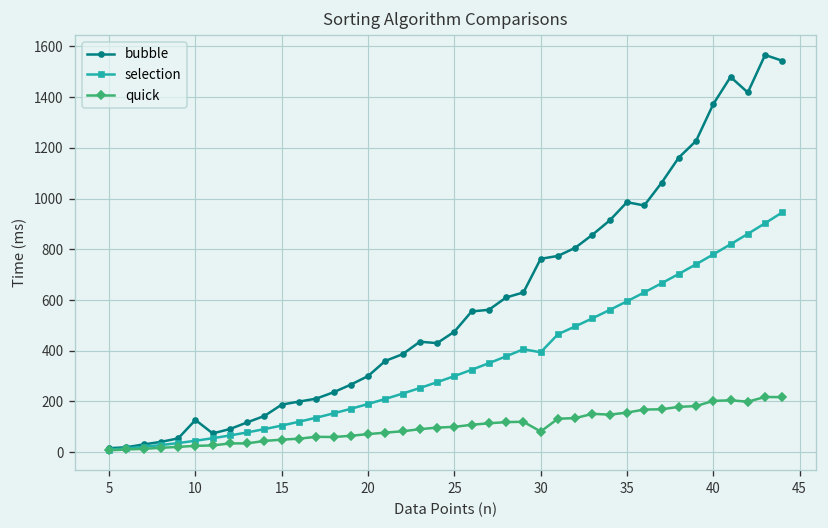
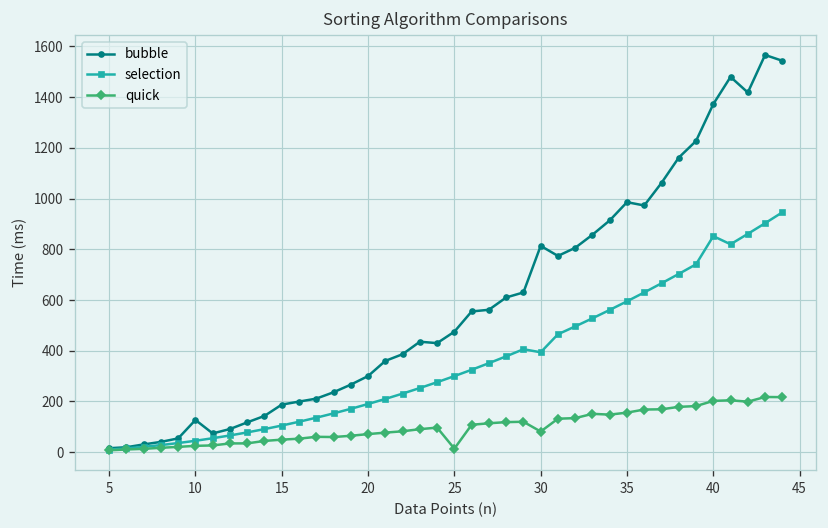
quick, 25: 100 -> 10
bubble, 30: 760 -> 810
selection, 40: 780 -> 850
